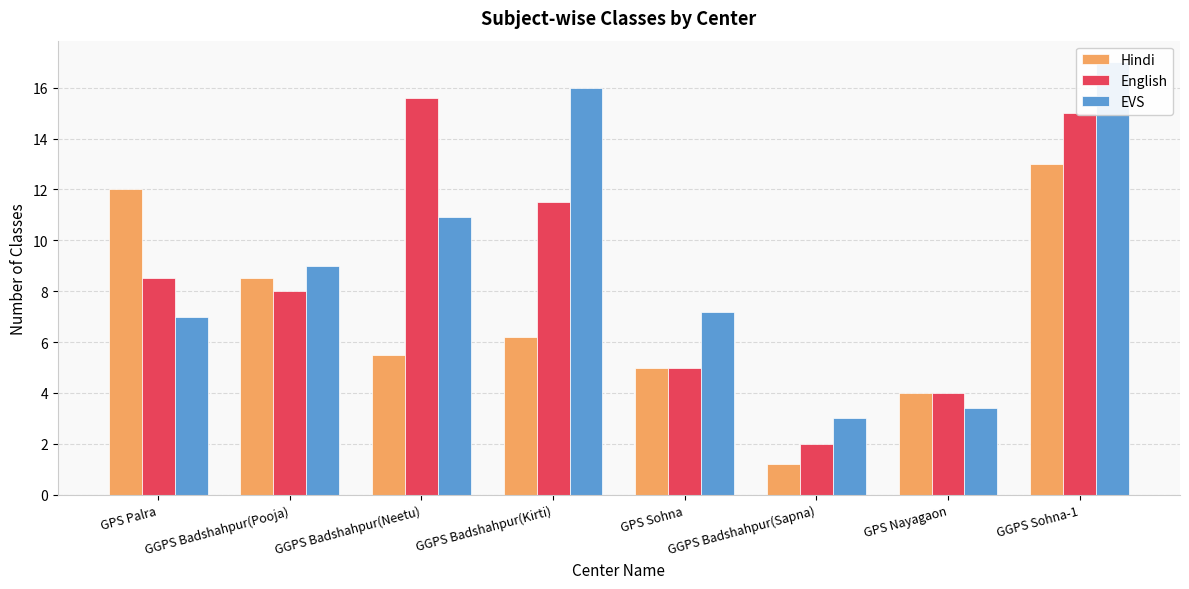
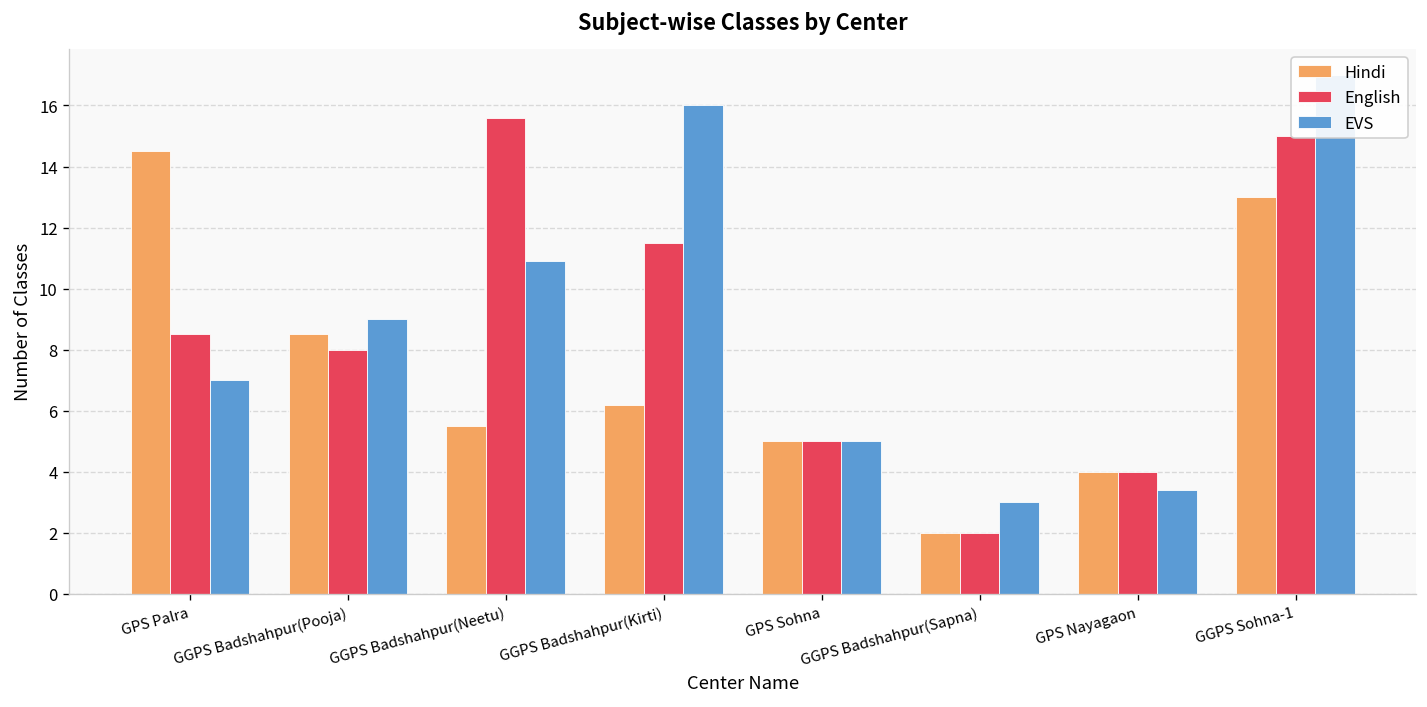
Hindi, GPS Palra: 12.0 -> 14.5
EVS, GPS Sohna: 7.2 -> 5.0
Hindi, GGPS Badshahpur(Sapna): 1.2 -> 2.0
